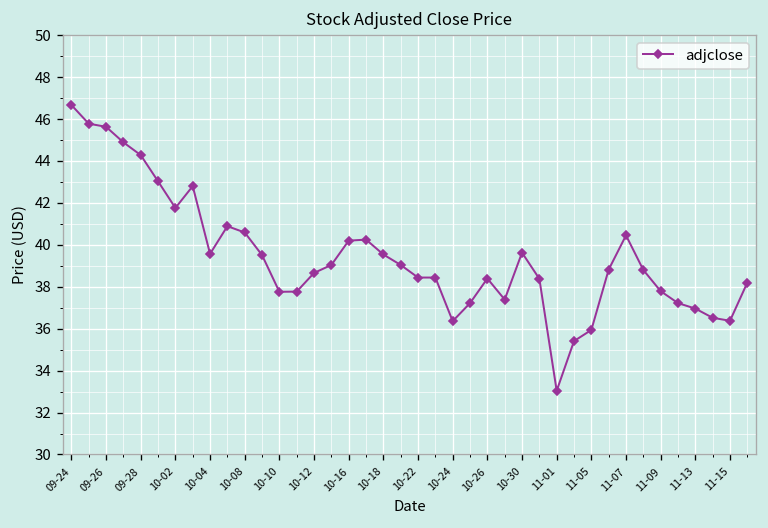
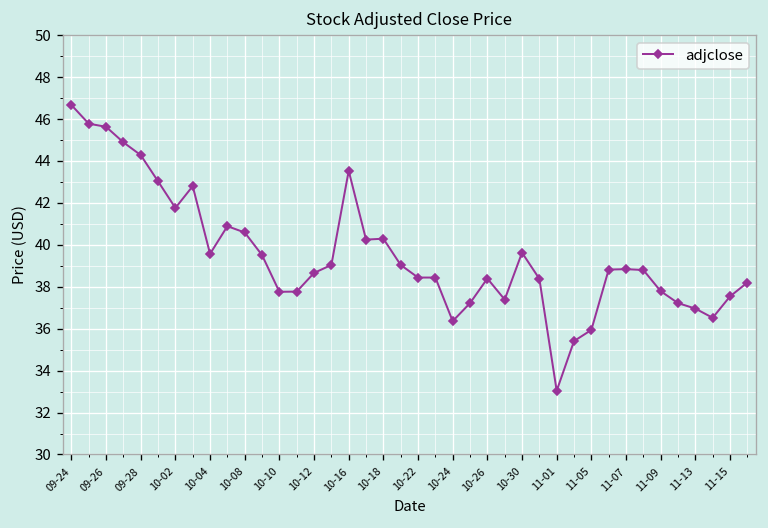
10-16: 40.2 -> 43.5
10-18: 39.5 -> 40.3
11-07: 40.5 -> 38.8
11-15: 36.4 -> 37.5
